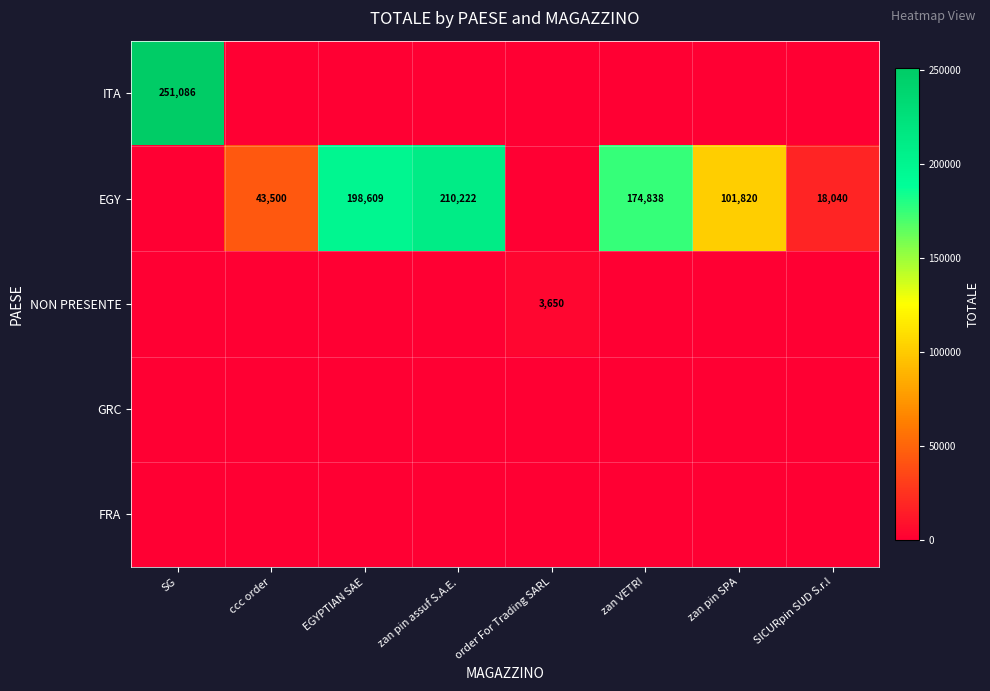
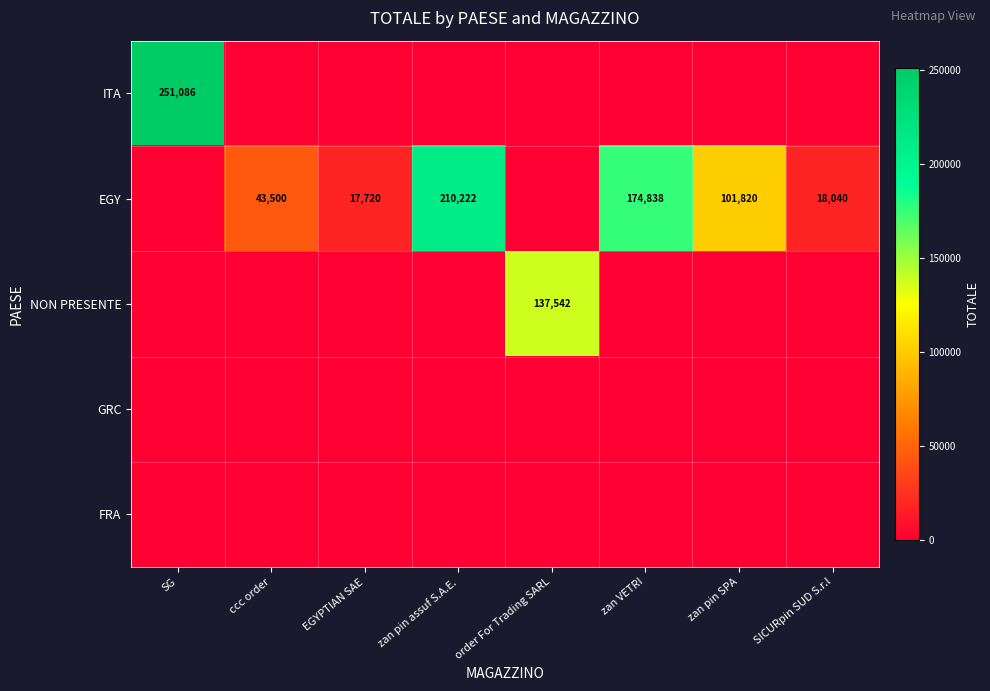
EGY, EGYPTIAN SAE: 198,609 -> 17,720
NON PRESENTE, order For Trading SARL: 3,650 -> 137,542
